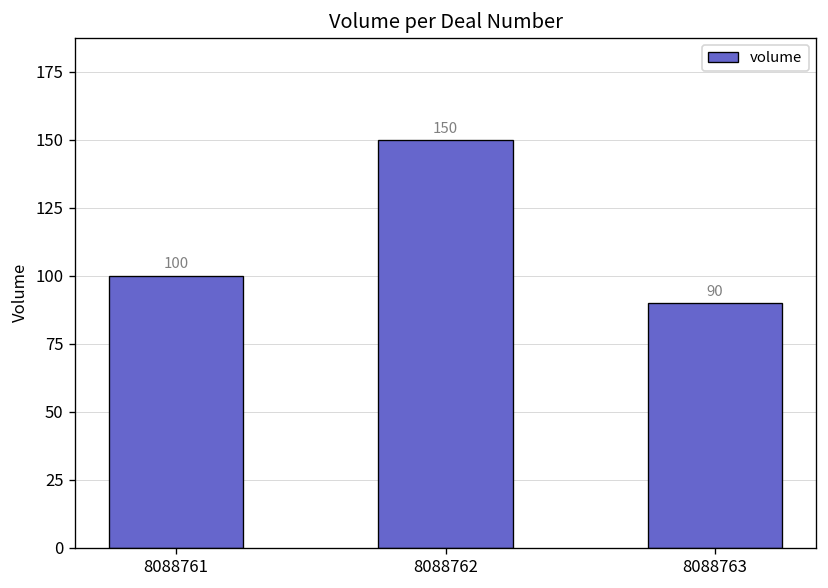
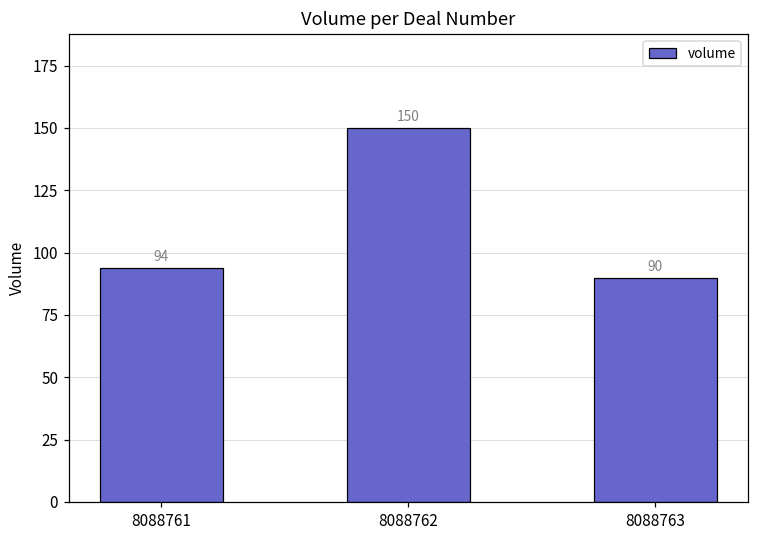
8088761: 100 -> 94
